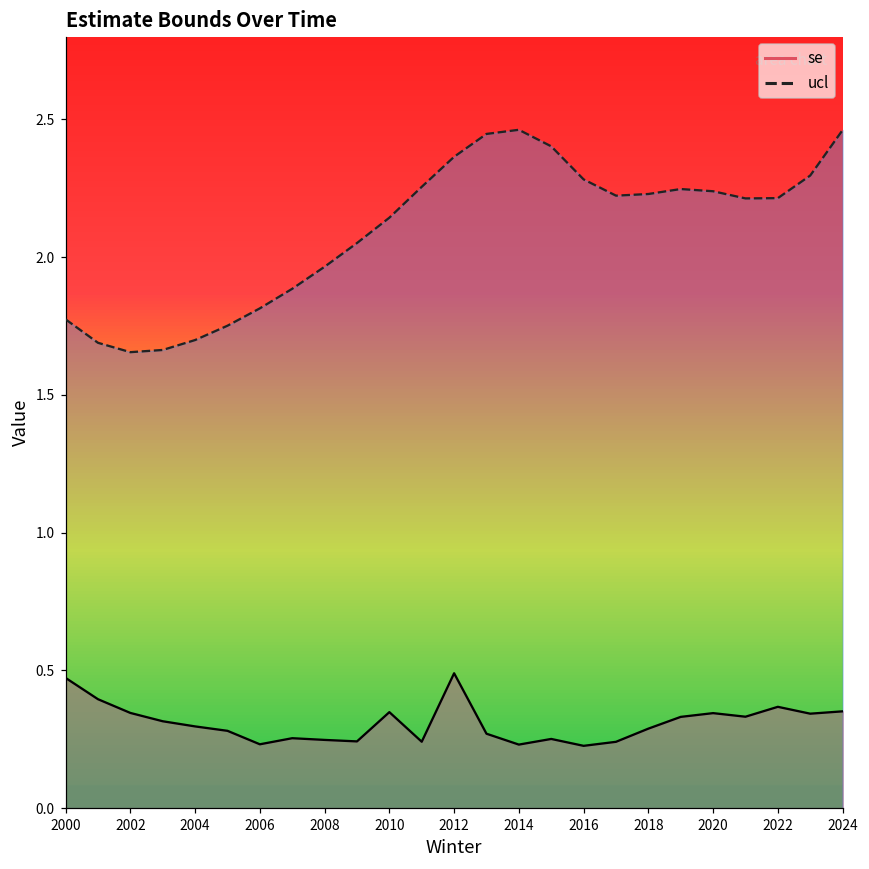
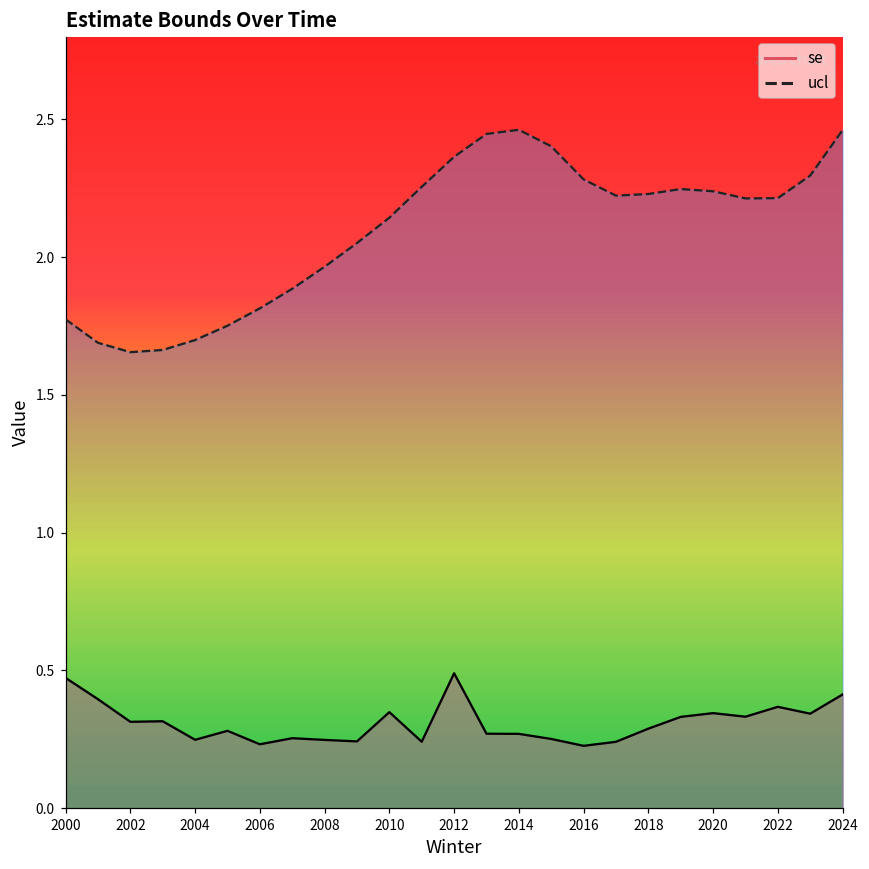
se, 2002: 0.35 -> 0.31
se, 2004: 0.30 -> 0.25
se, 2014: 0.23 -> 0.27
se, 2024: 0.35 -> 0.41
